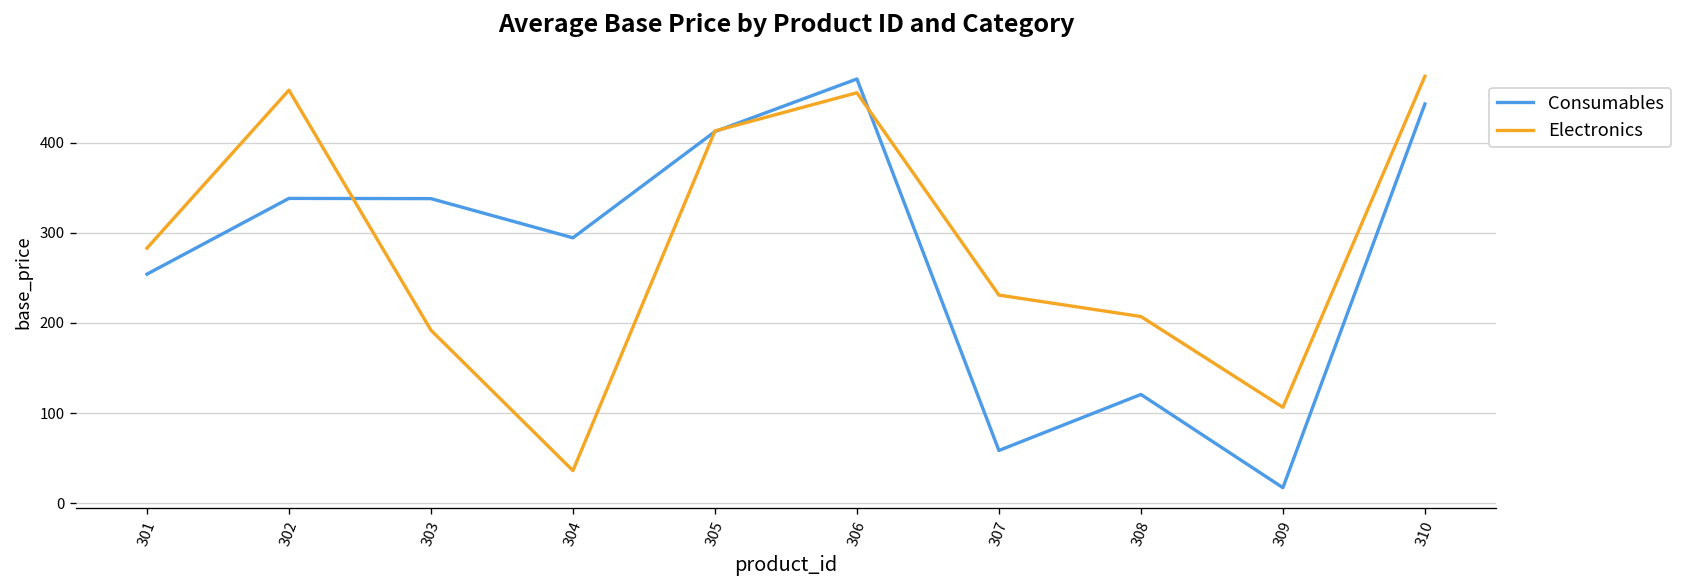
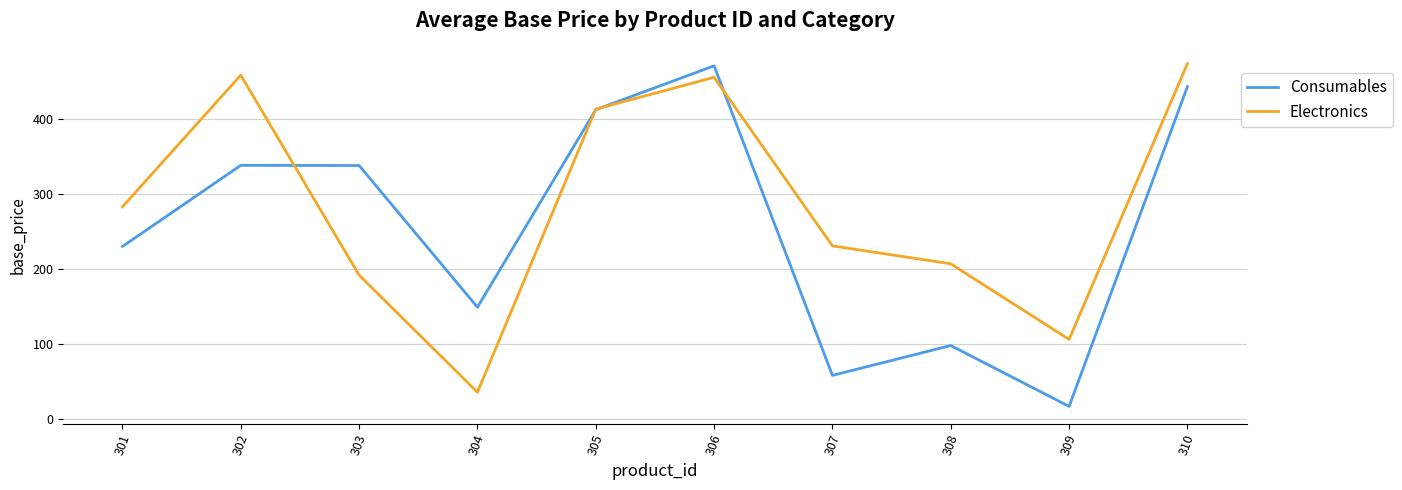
Consumables, 301: 250 -> 230
Consumables, 304: 290 -> 150
Consumables, 308: 120 -> 100
